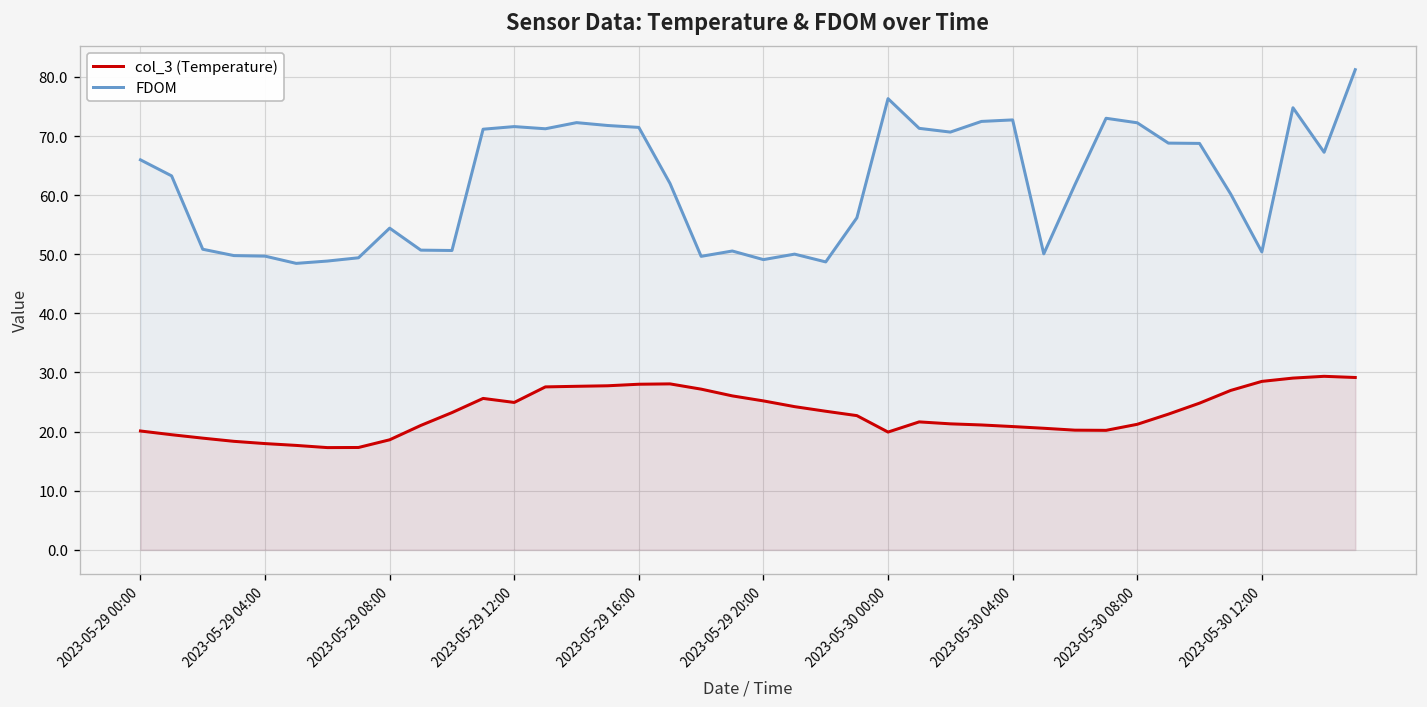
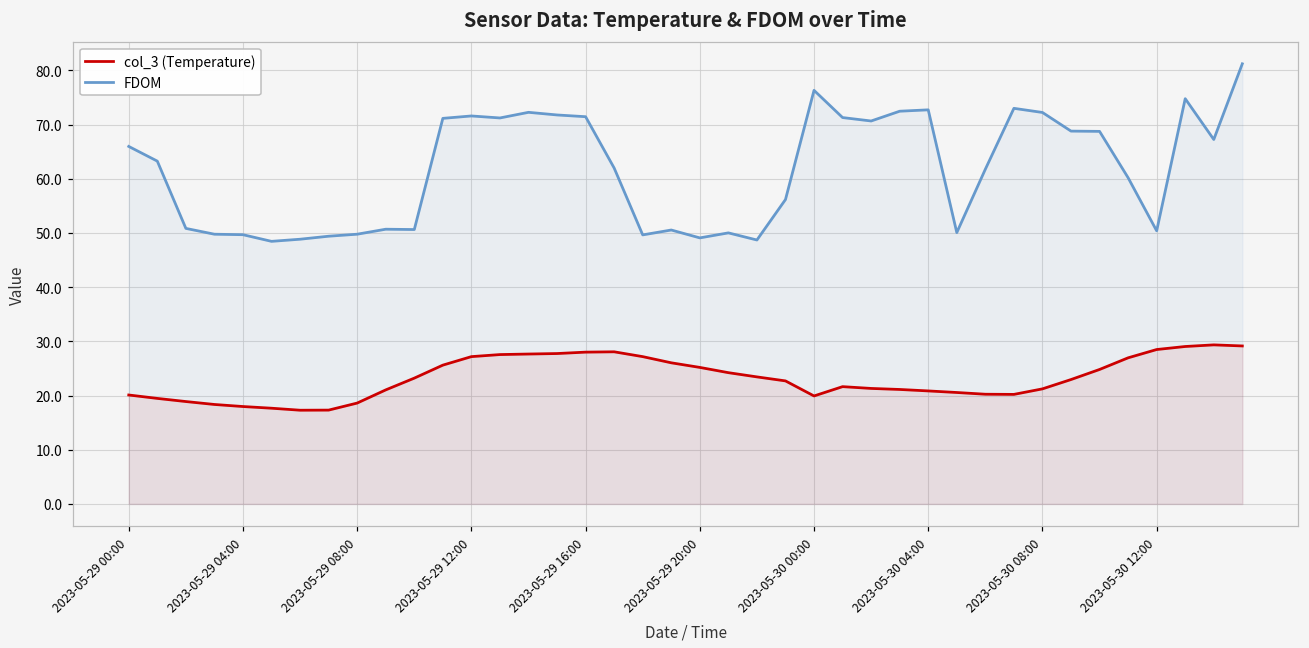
FDOM, 2023-05-29 08:00: 54 -> 50
col_3 (Temperature), 2023-05-29 12:00: 25 -> 27
